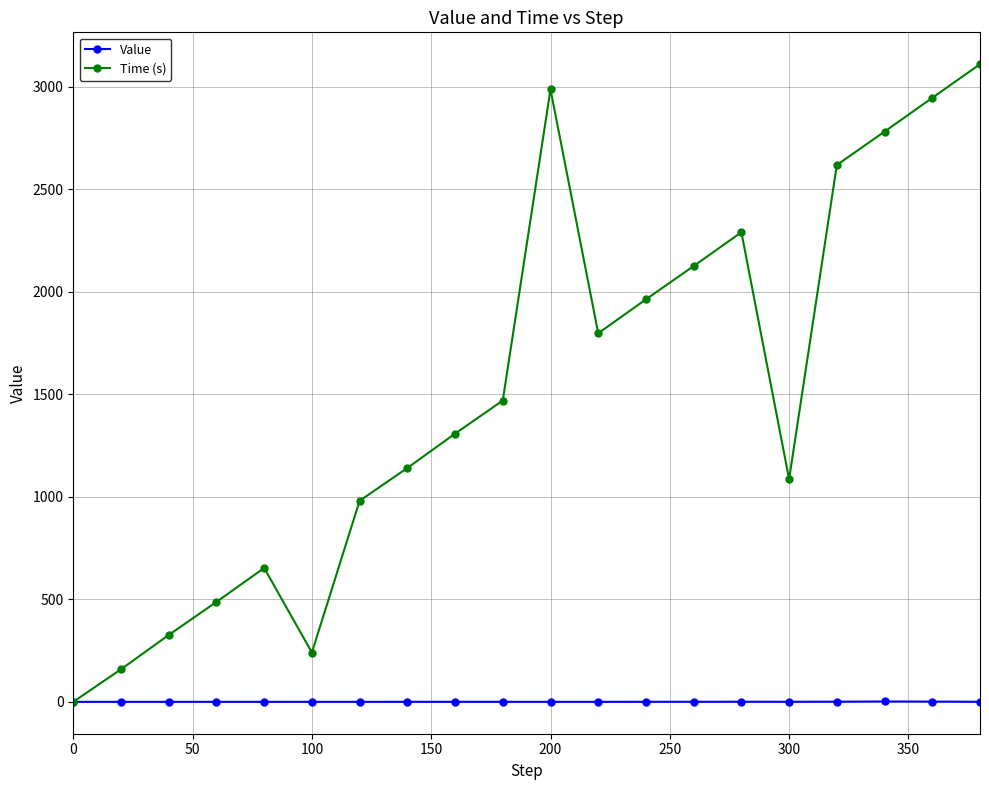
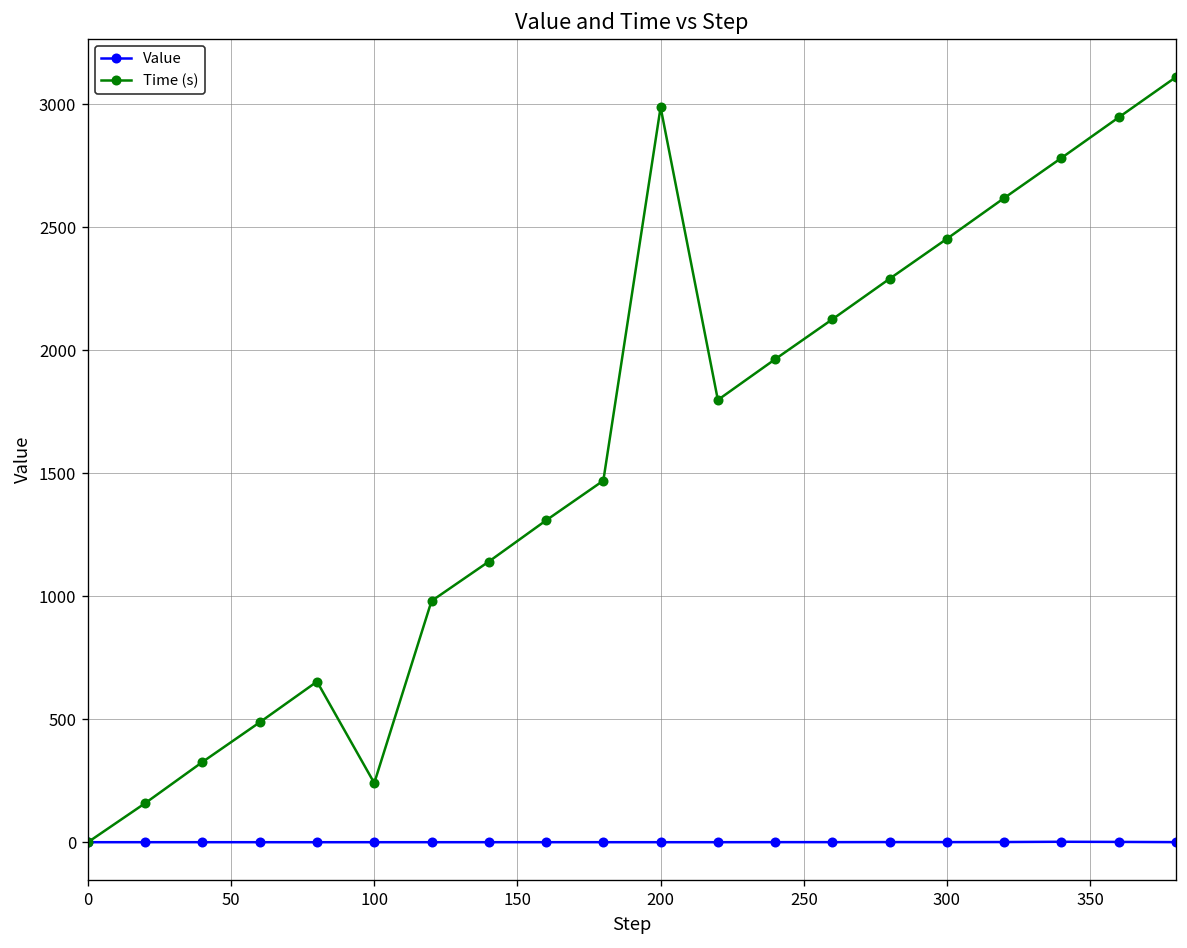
Time (s), 300: 1090 -> 2450
